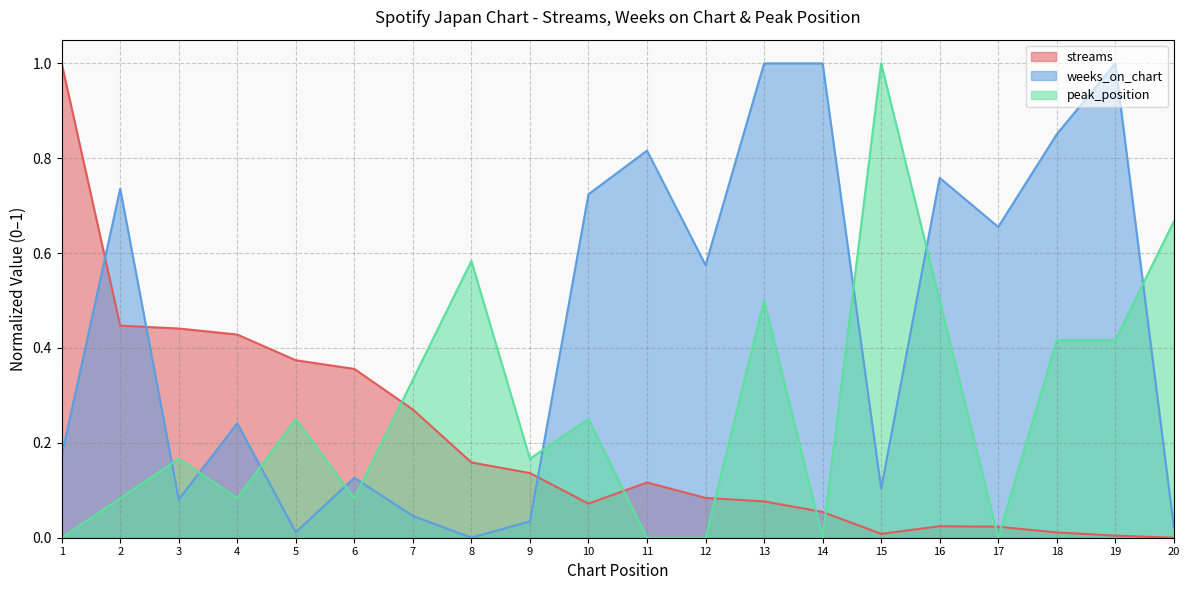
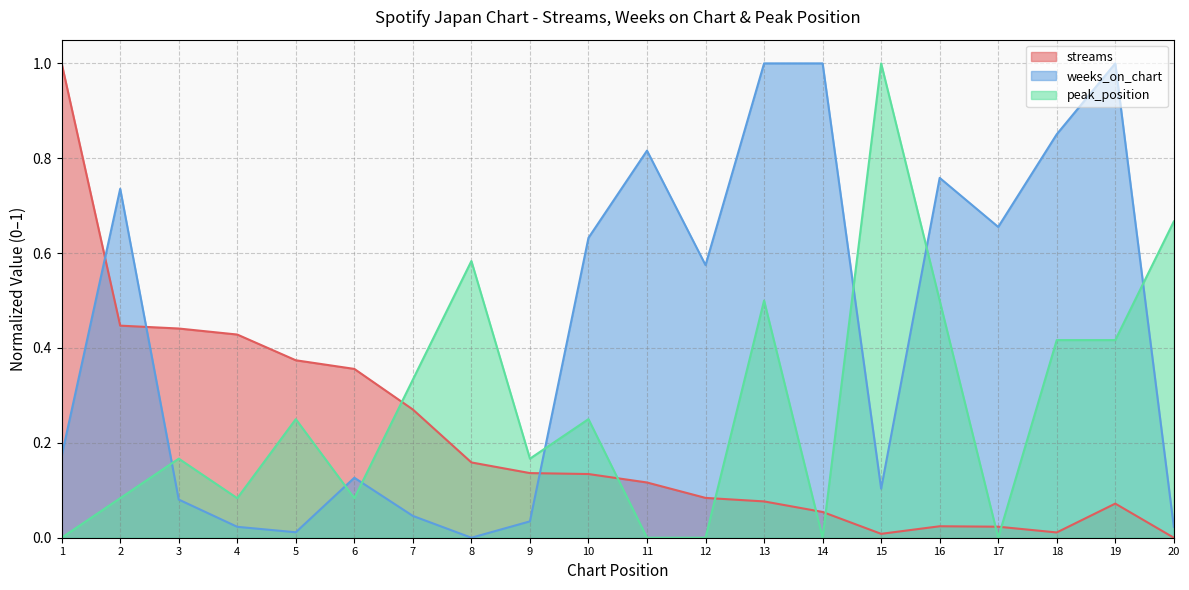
weeks_on_chart, 4: 0.24 -> 0.02
streams, 10: 0.07 -> 0.13
weeks_on_chart, 10: 0.72 -> 0.63
streams, 19: 0.00 -> 0.07
